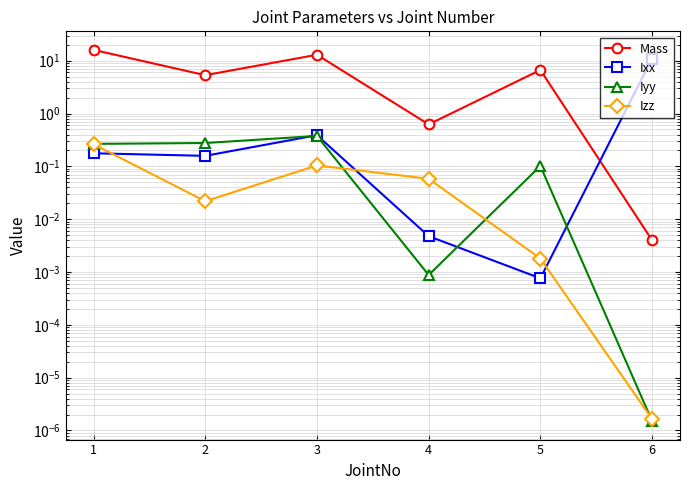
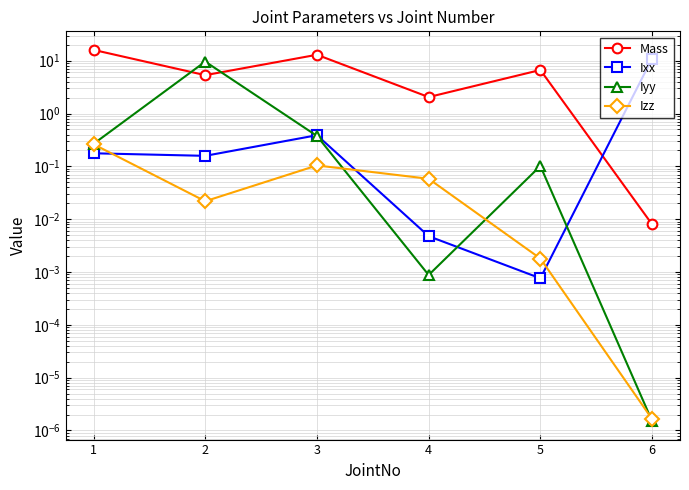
Iyy, 2: 0.3 -> 10
Mass, 4: 0.6 -> 2.1
Mass, 6: 0.004 -> 0.008
